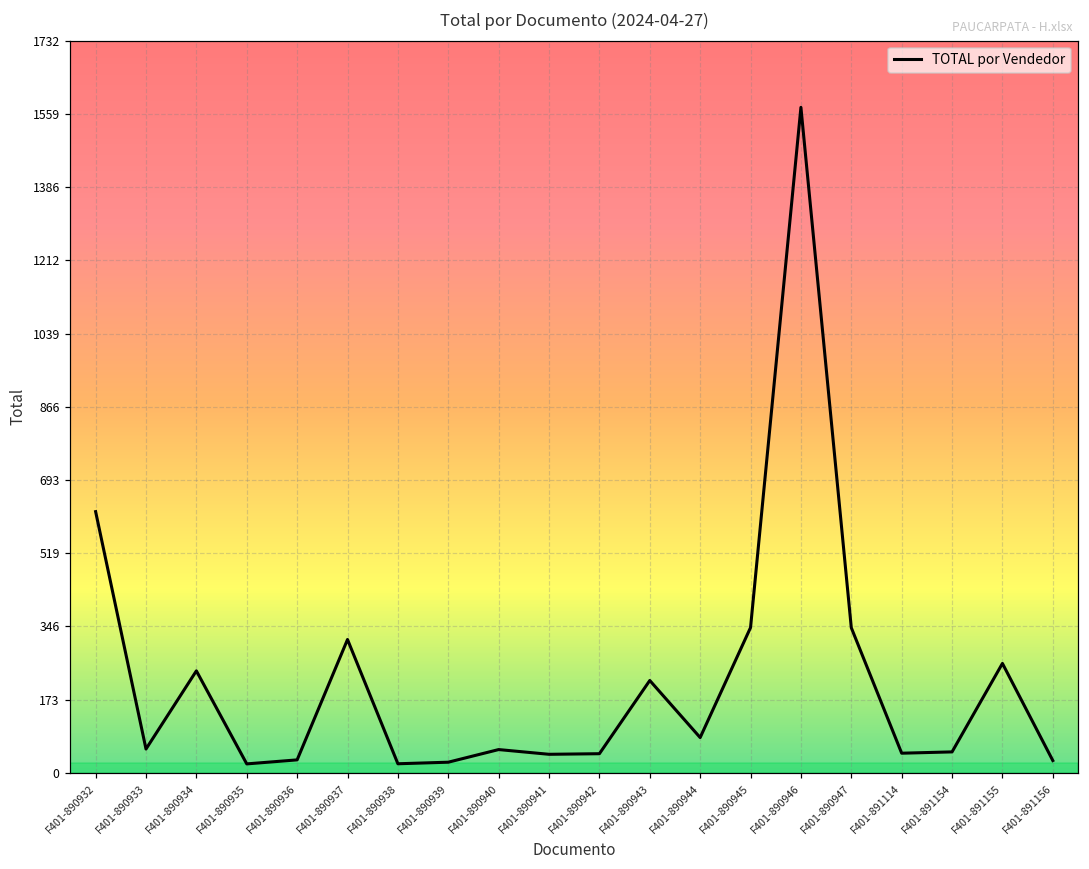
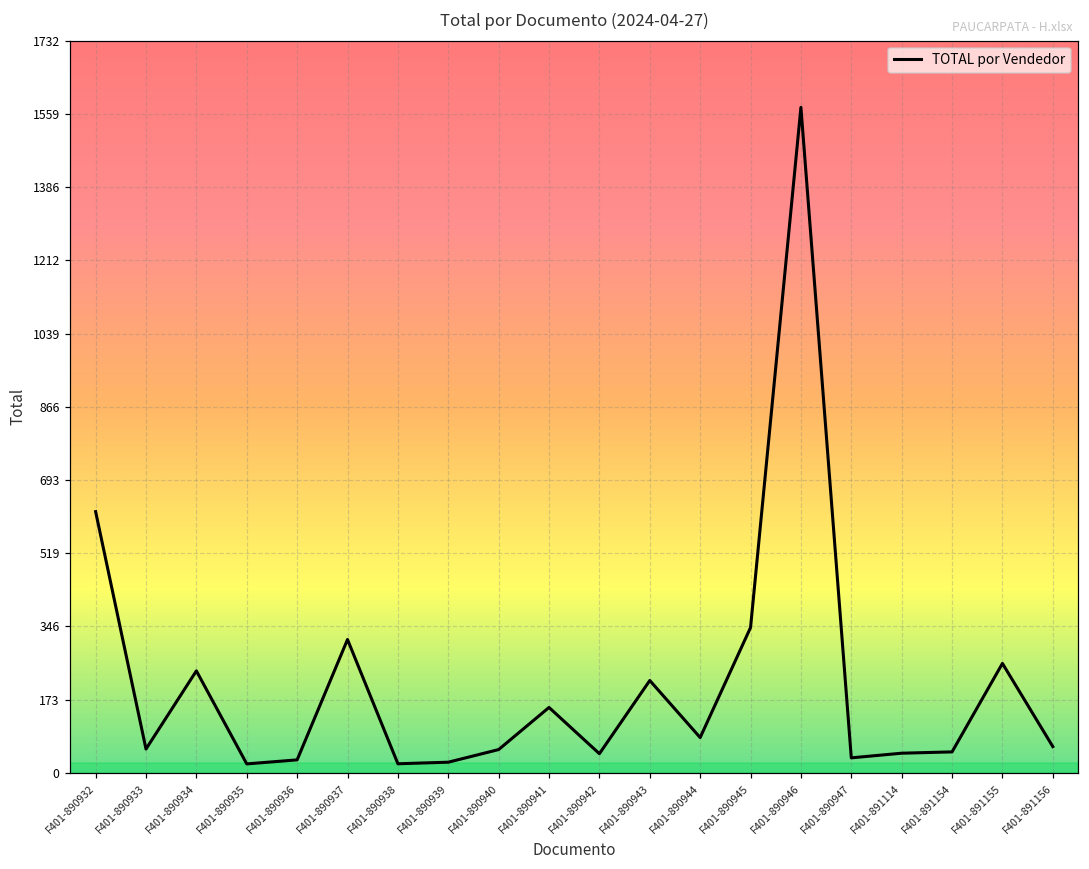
F401-890941: 40 -> 150
F401-890947: 340 -> 40
F401-891156: 30 -> 60
